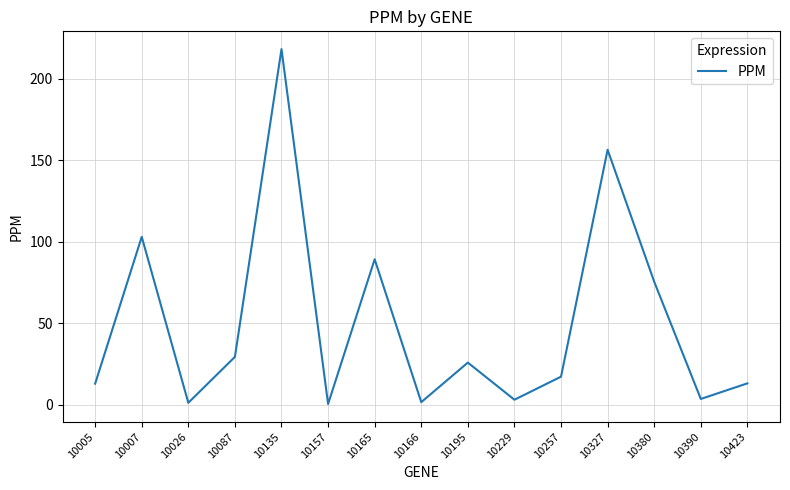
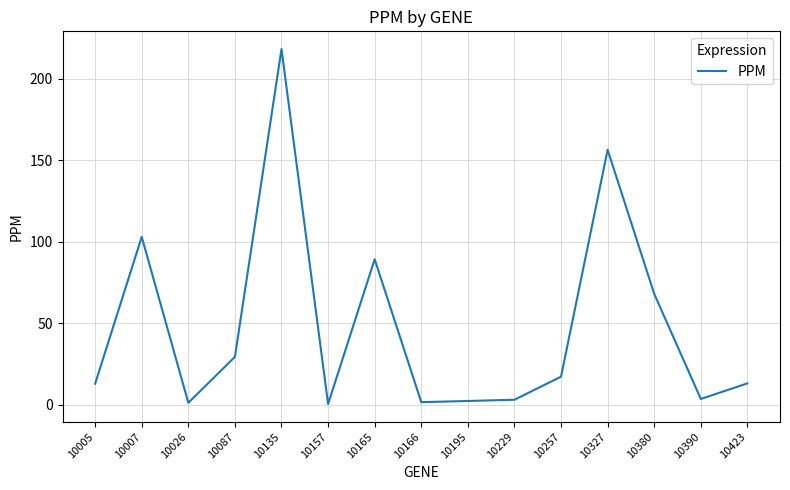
10195: 26 -> 2
10380: 75 -> 68
